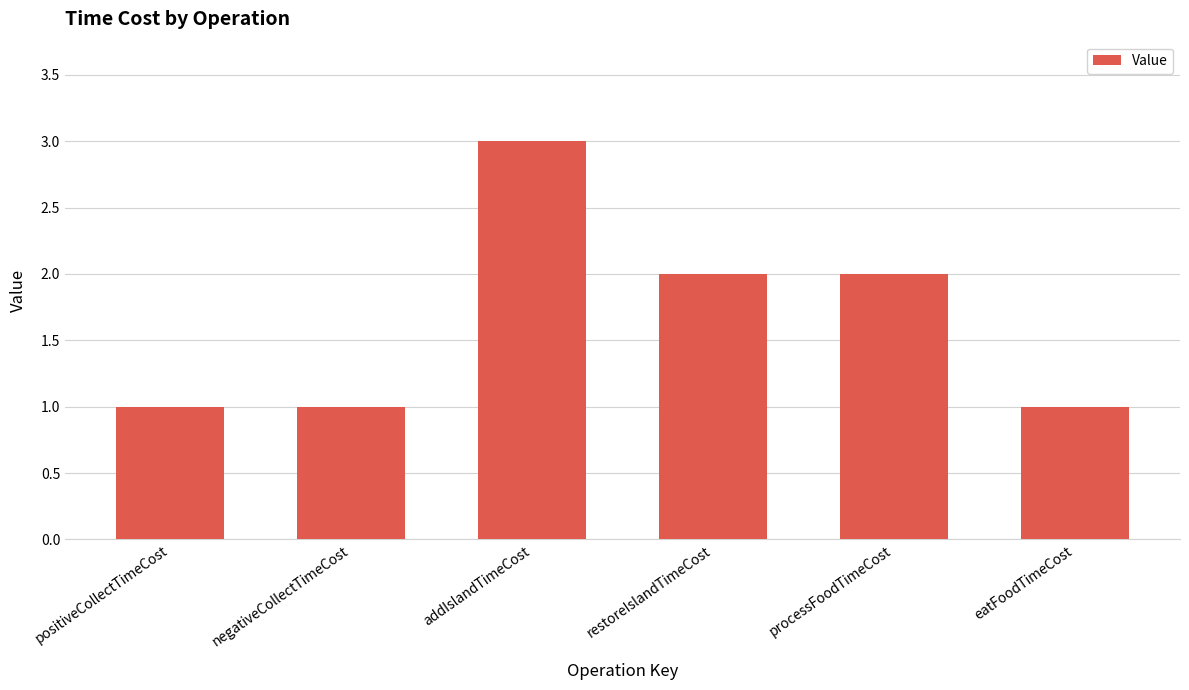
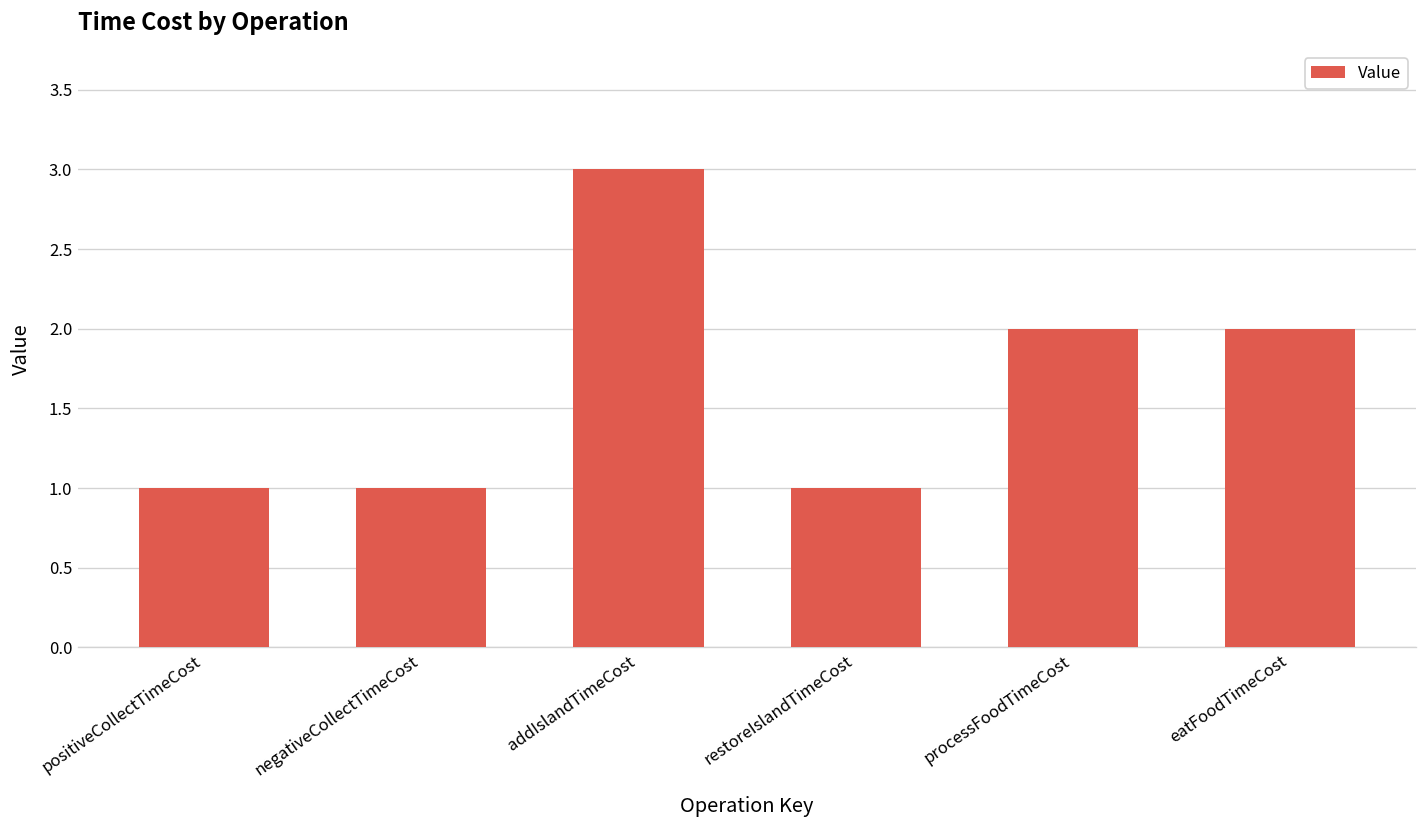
restoreIslandTimeCost: 2 -> 1
eatFoodTimeCost: 1 -> 2
